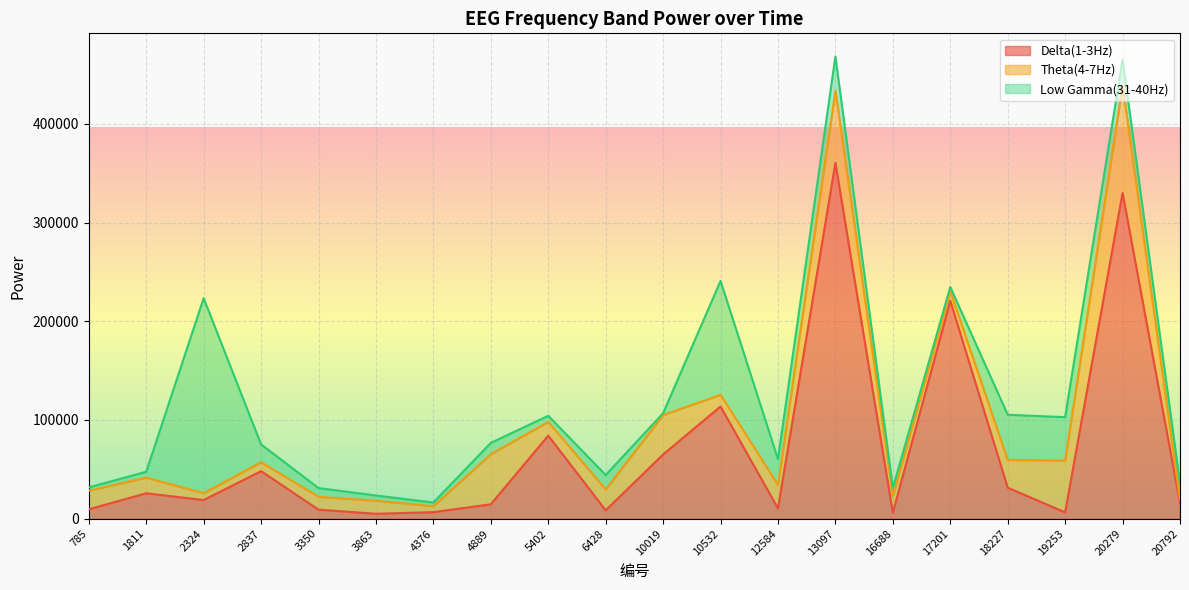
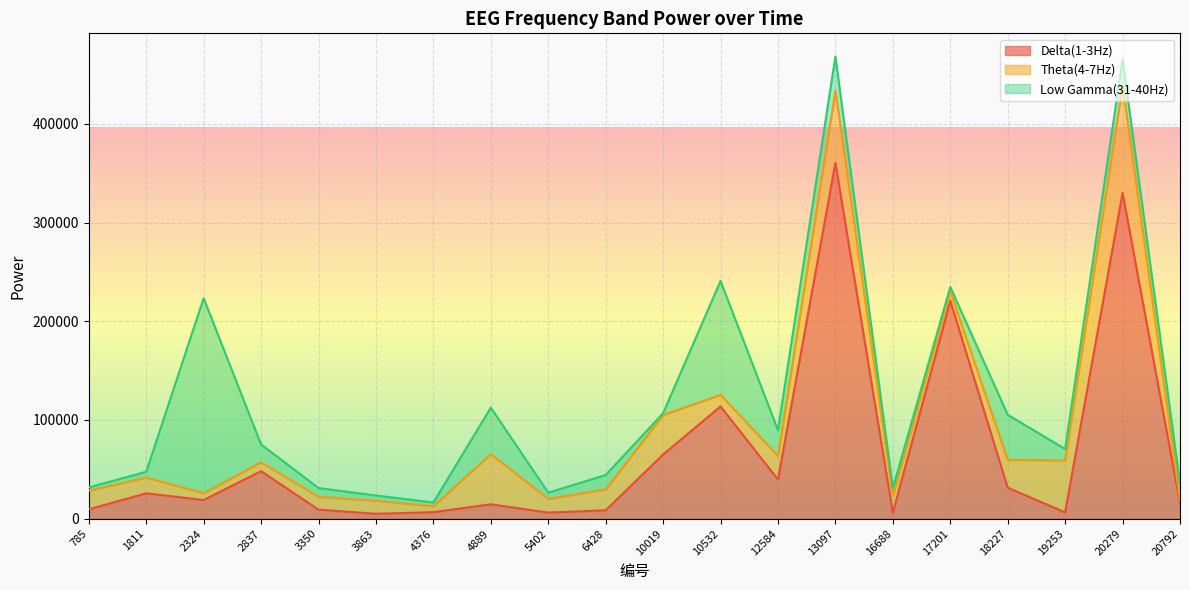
Low Gamma(31-40Hz), 4889: 10000 -> 50000
Delta(1-3Hz), 5402: 80000 -> 10000
Delta(1-3Hz), 12584: 10000 -> 40000
Low Gamma(31-40Hz), 19253: 40000 -> 10000
